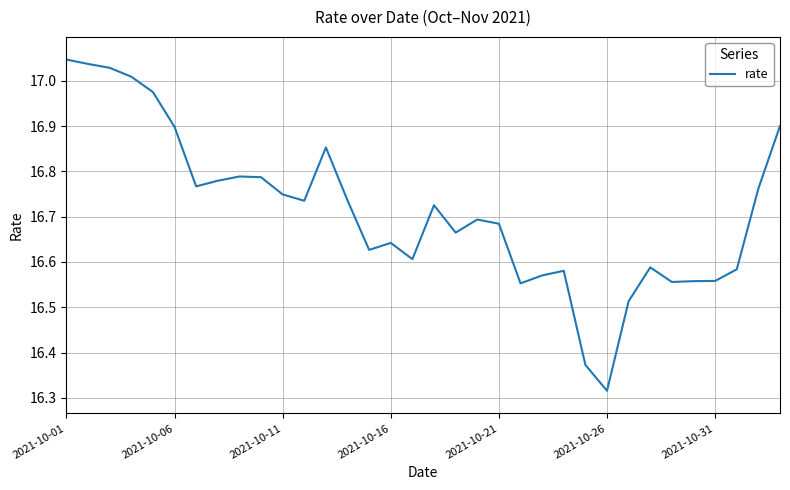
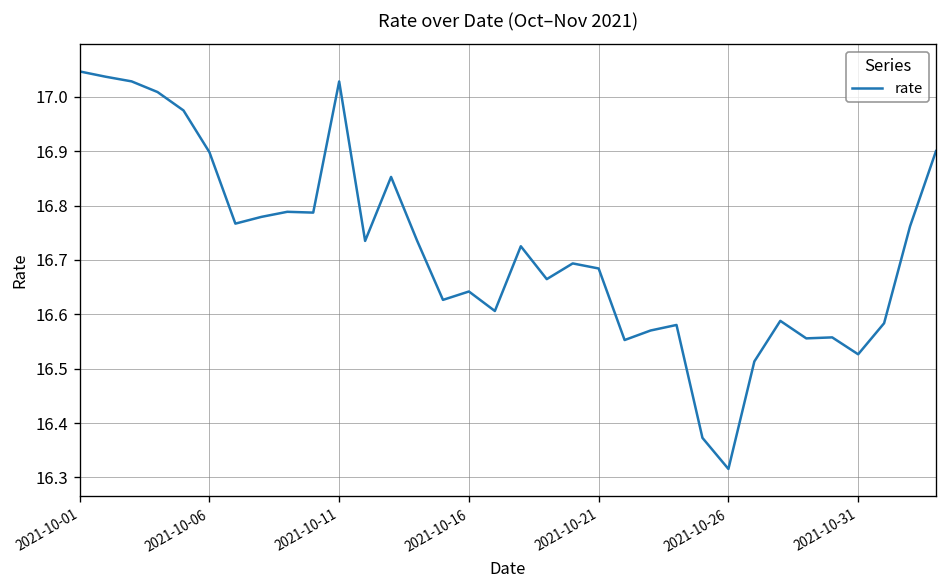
2021-10-11: 16.75 -> 17.03
2021-10-31: 16.56 -> 16.53
